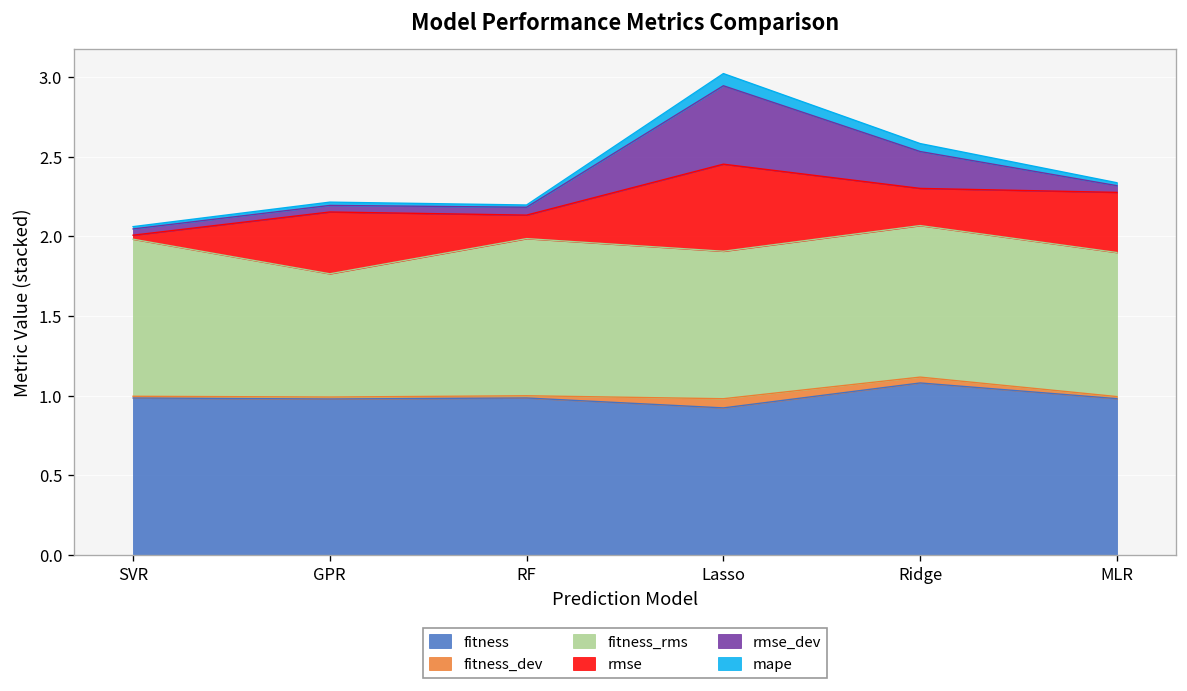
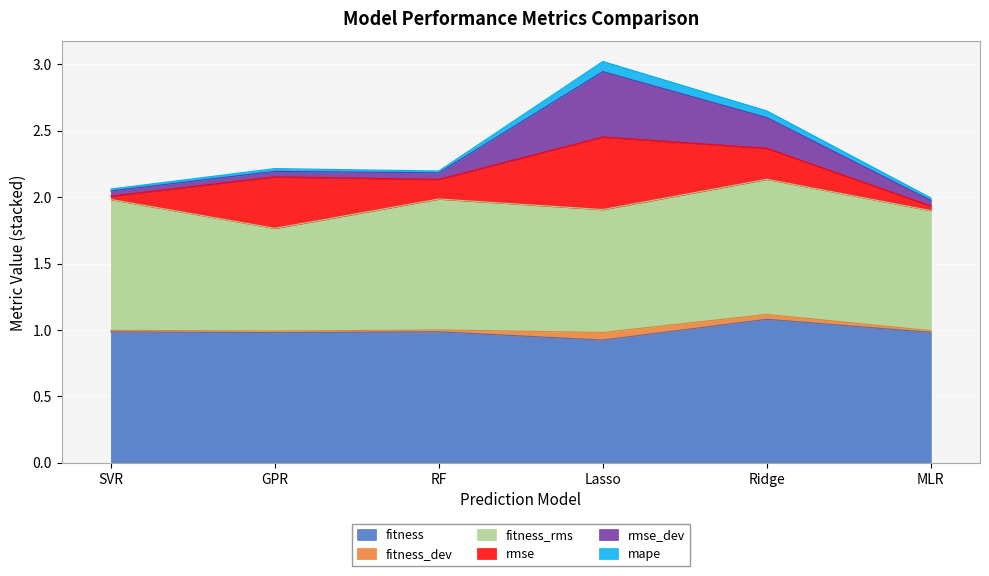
fitness_rms, Ridge: 0.95 -> 1.02
rmse, MLR: 0.38 -> 0.03
